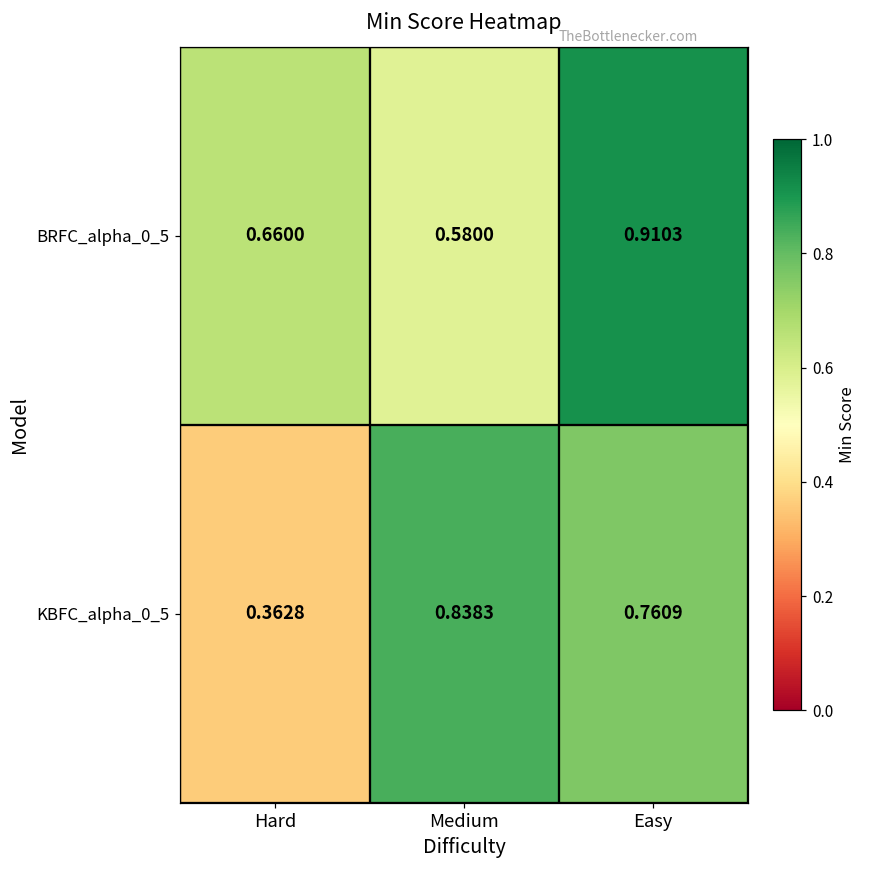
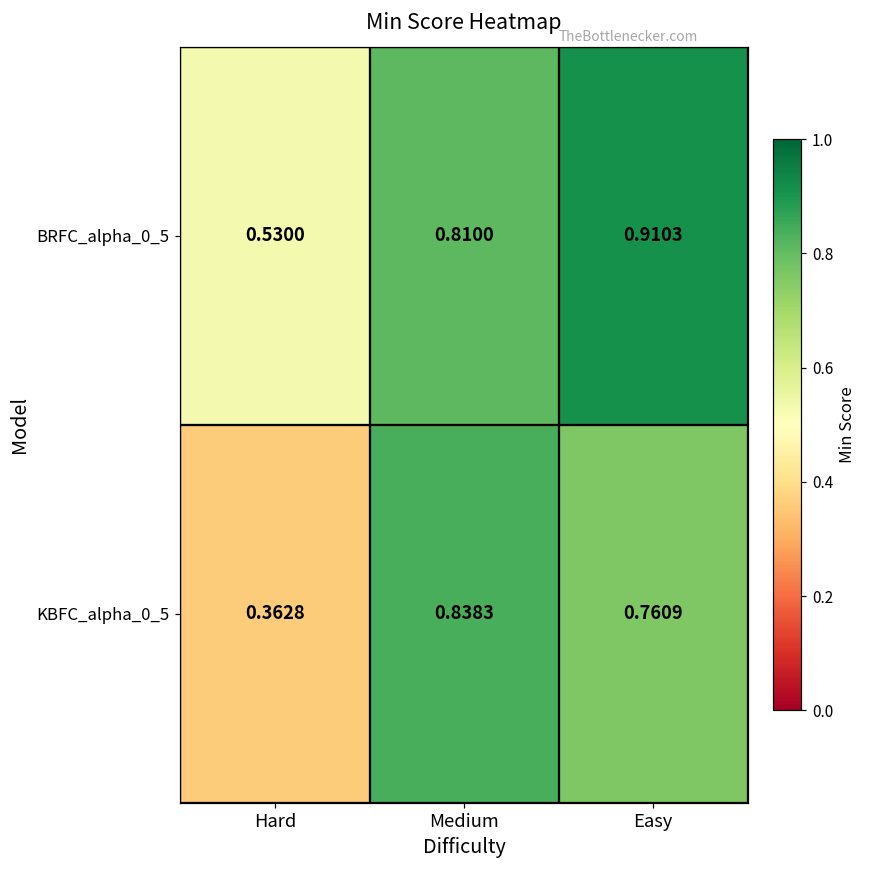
BRFC_alpha_0_5, Hard: 0.6600 -> 0.5300
BRFC_alpha_0_5, Medium: 0.5800 -> 0.8100
